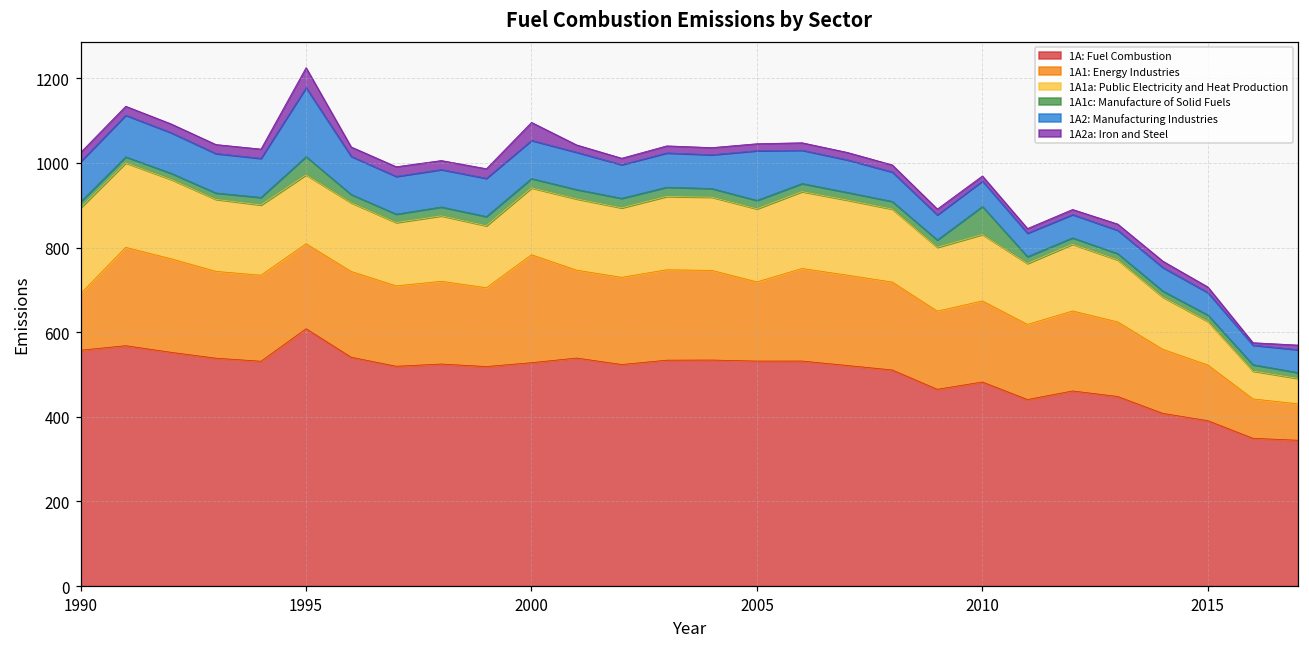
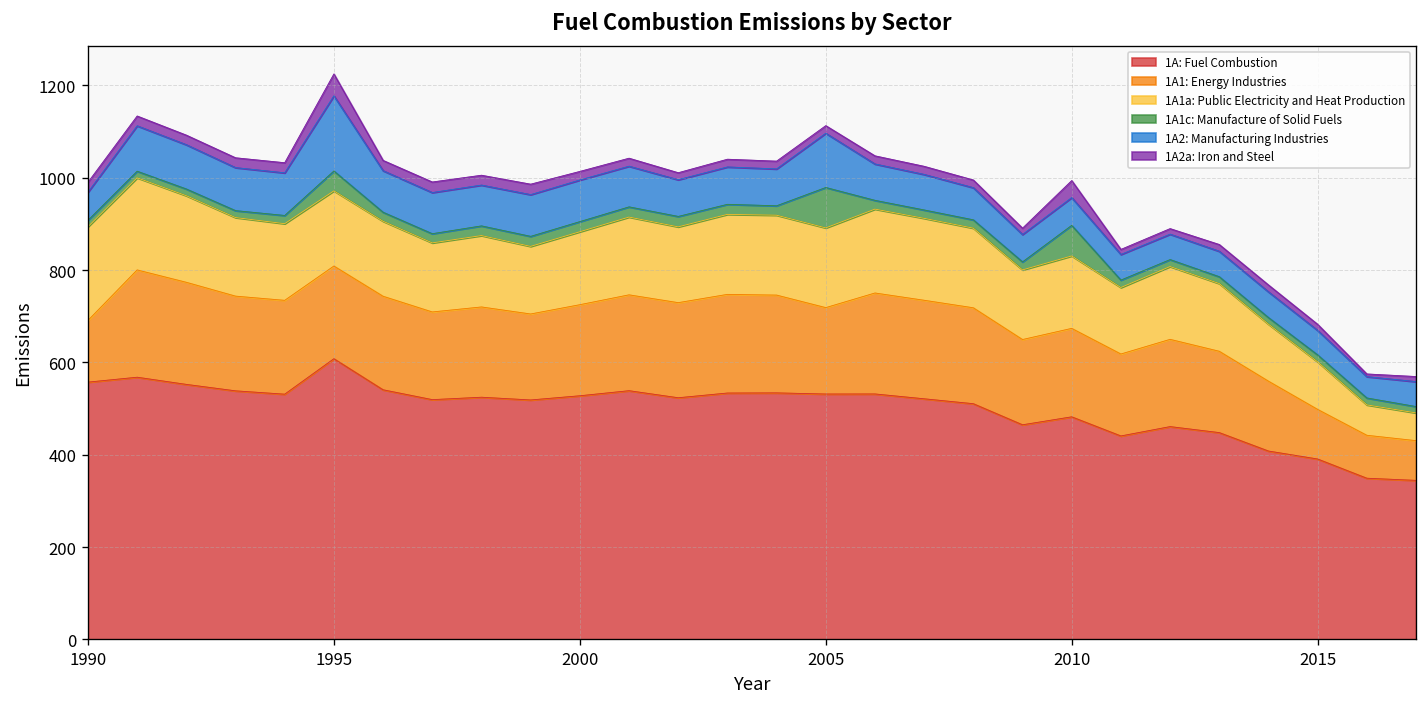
1A2: Manufacturing Industries, 1990: 100 -> 60
1A1: Energy Industries, 2000: 260 -> 200
1A2a: Iron and Steel, 2000: 40 -> 20
1A1c: Manufacture of Solid Fuels, 2005: 20 -> 90
1A2a: Iron and Steel, 2010: 10 -> 40
1A1: Energy Industries, 2015: 130 -> 110
